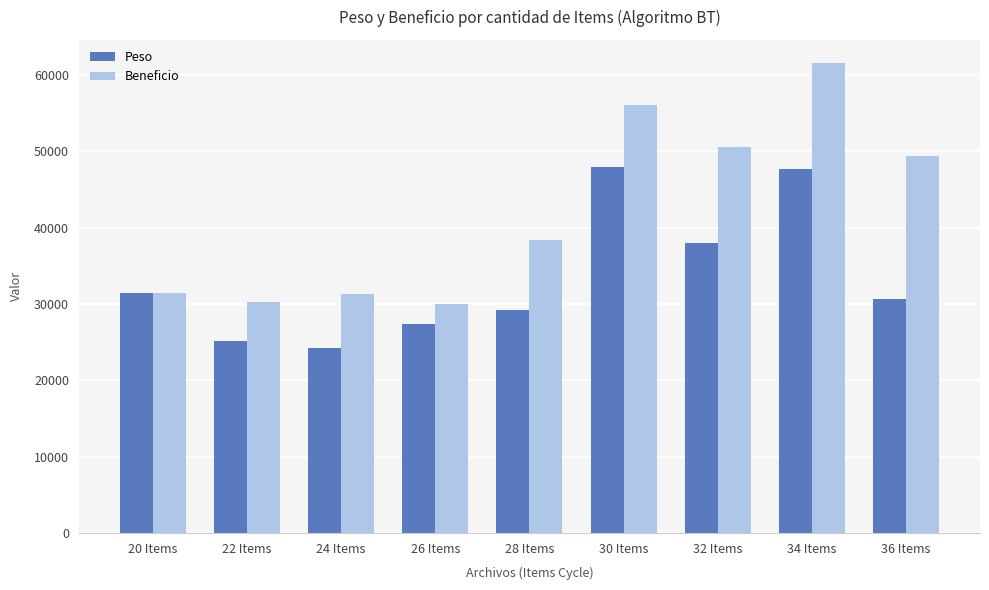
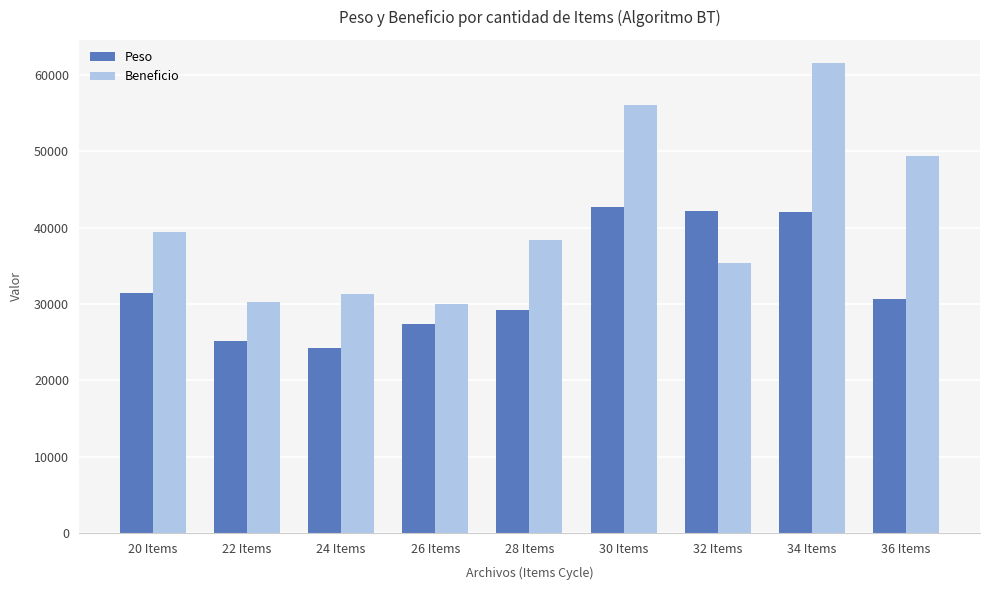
Beneficio, 20 Items: 31000 -> 39000
Peso, 30 Items: 48000 -> 43000
Peso, 32 Items: 38000 -> 42000
Beneficio, 32 Items: 51000 -> 35000
Peso, 34 Items: 48000 -> 42000
